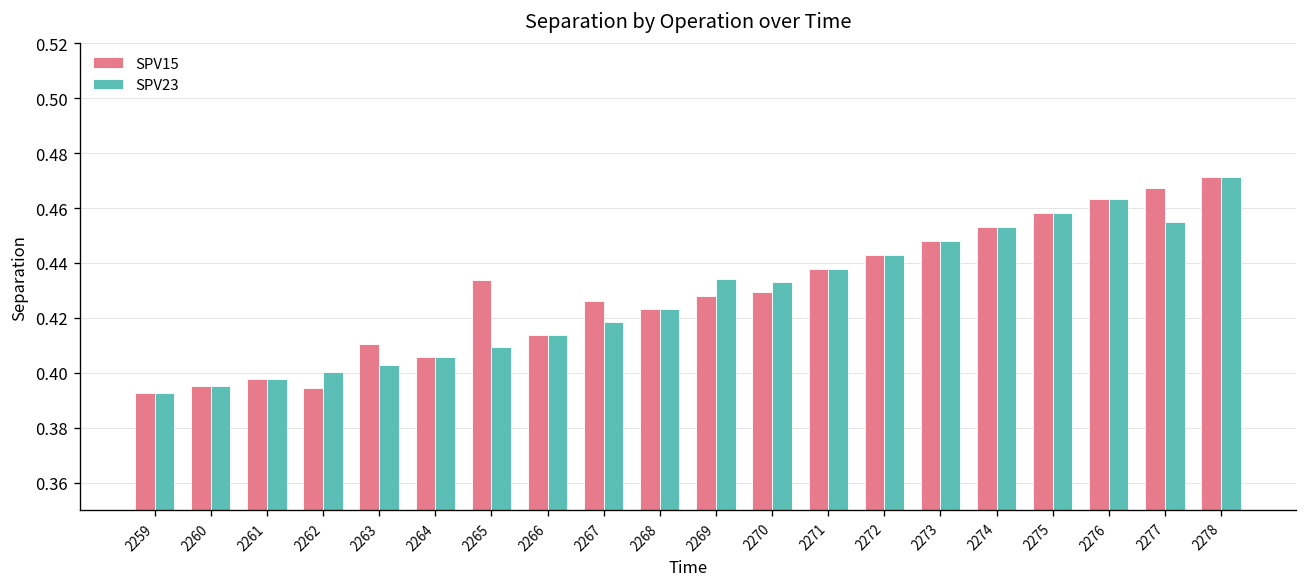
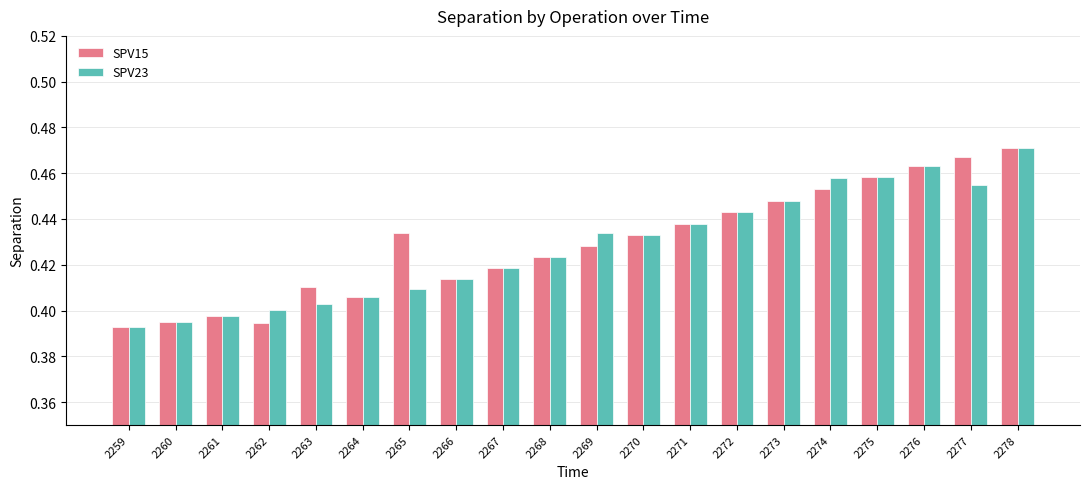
SPV15, 2267: 0.426 -> 0.418
SPV15, 2270: 0.429 -> 0.433
SPV23, 2274: 0.453 -> 0.458
